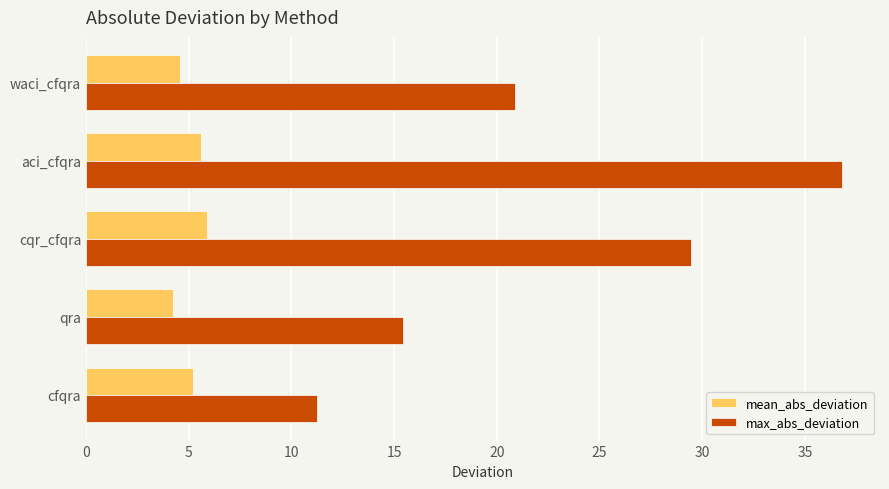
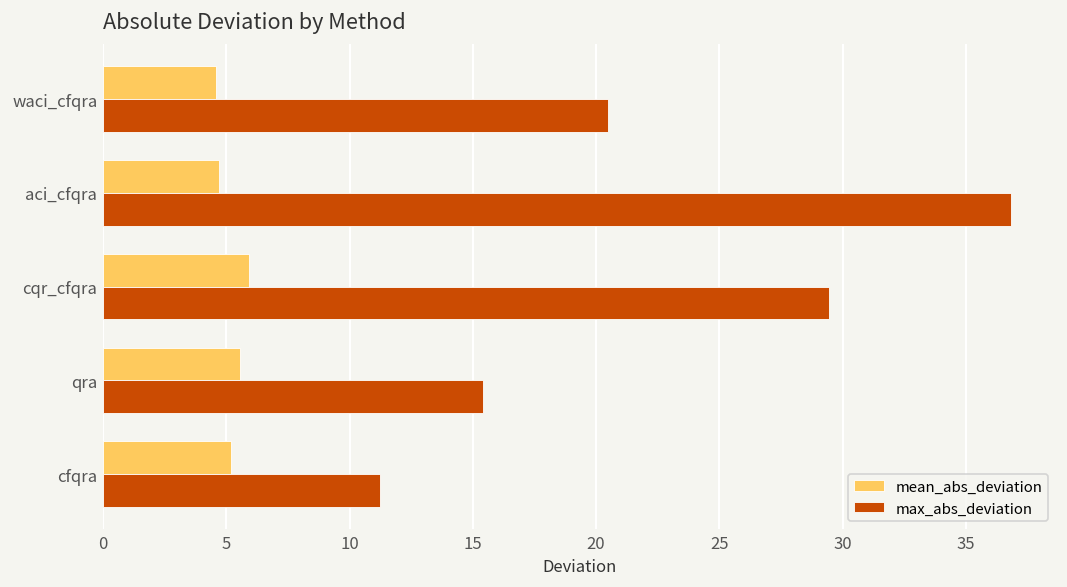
max_abs_deviation, waci_cfqra: 20.9 -> 20.5
mean_abs_deviation, aci_cfqra: 5.6 -> 4.7
mean_abs_deviation, qra: 4.2 -> 5.5
